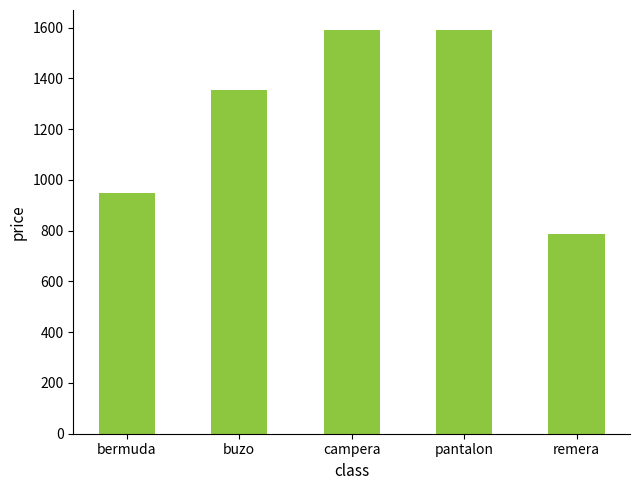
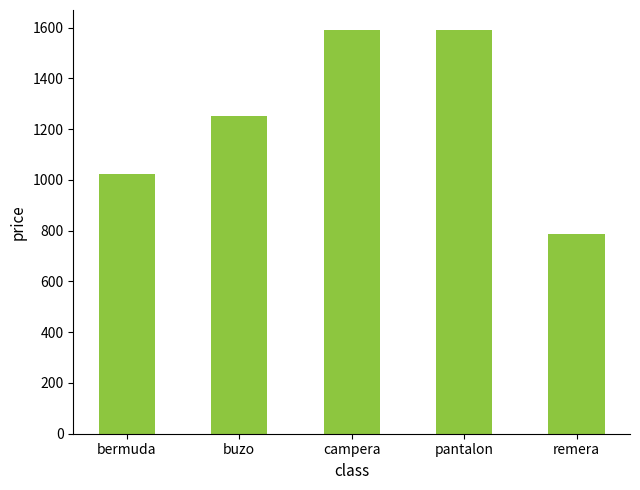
bermuda: 950 -> 1020
buzo: 1350 -> 1250
